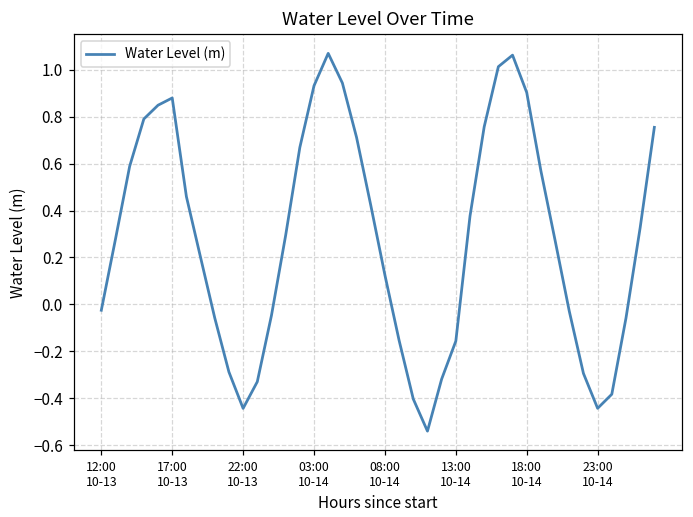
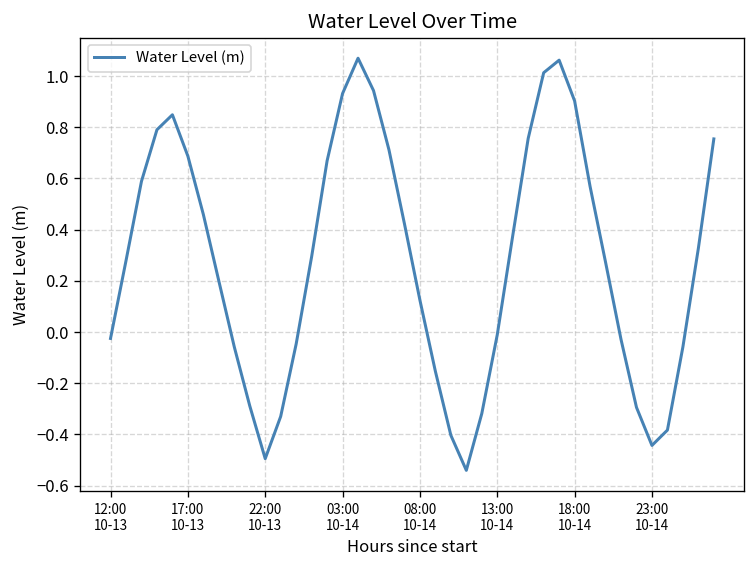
17:00 10-13: 0.88 -> 0.69
22:00 10-13: -0.44 -> -0.49
13:00 10-14: -0.16 -> -0.01
